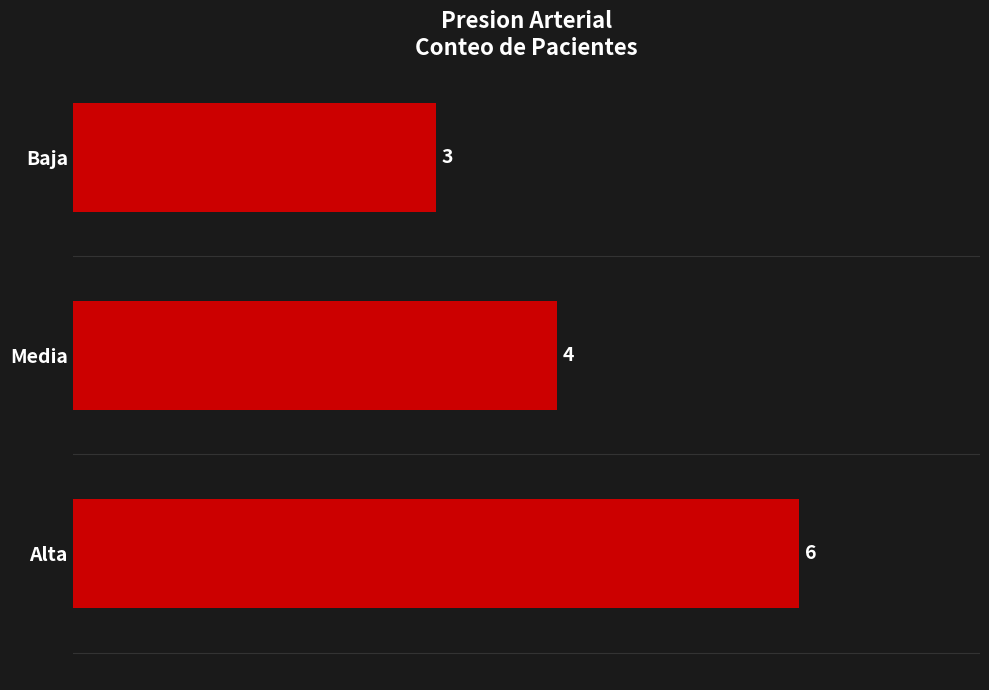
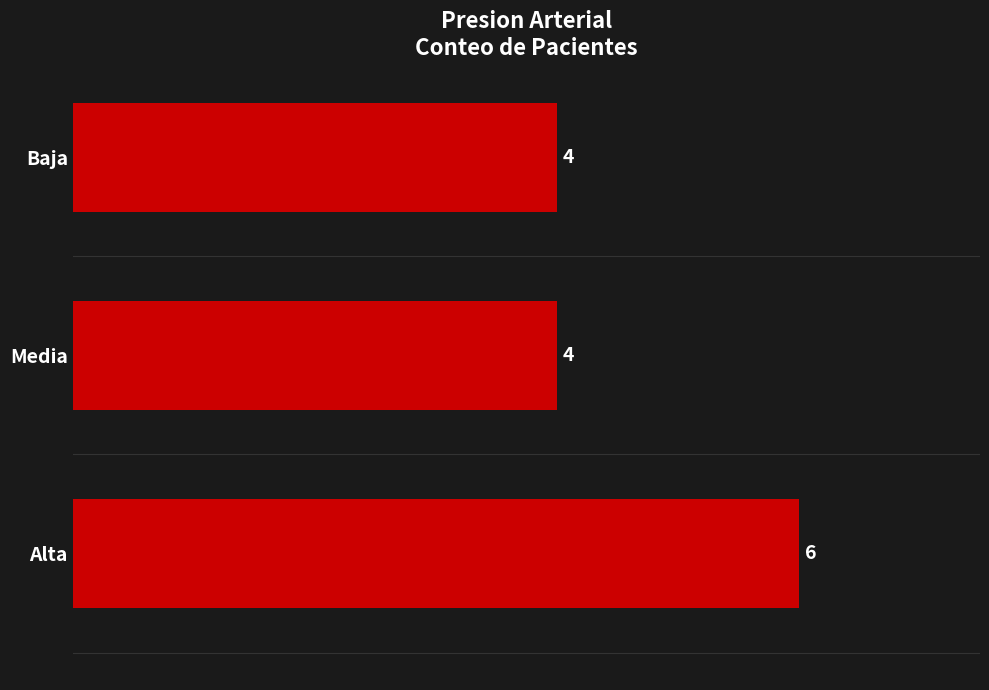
Baja: 3 -> 4
